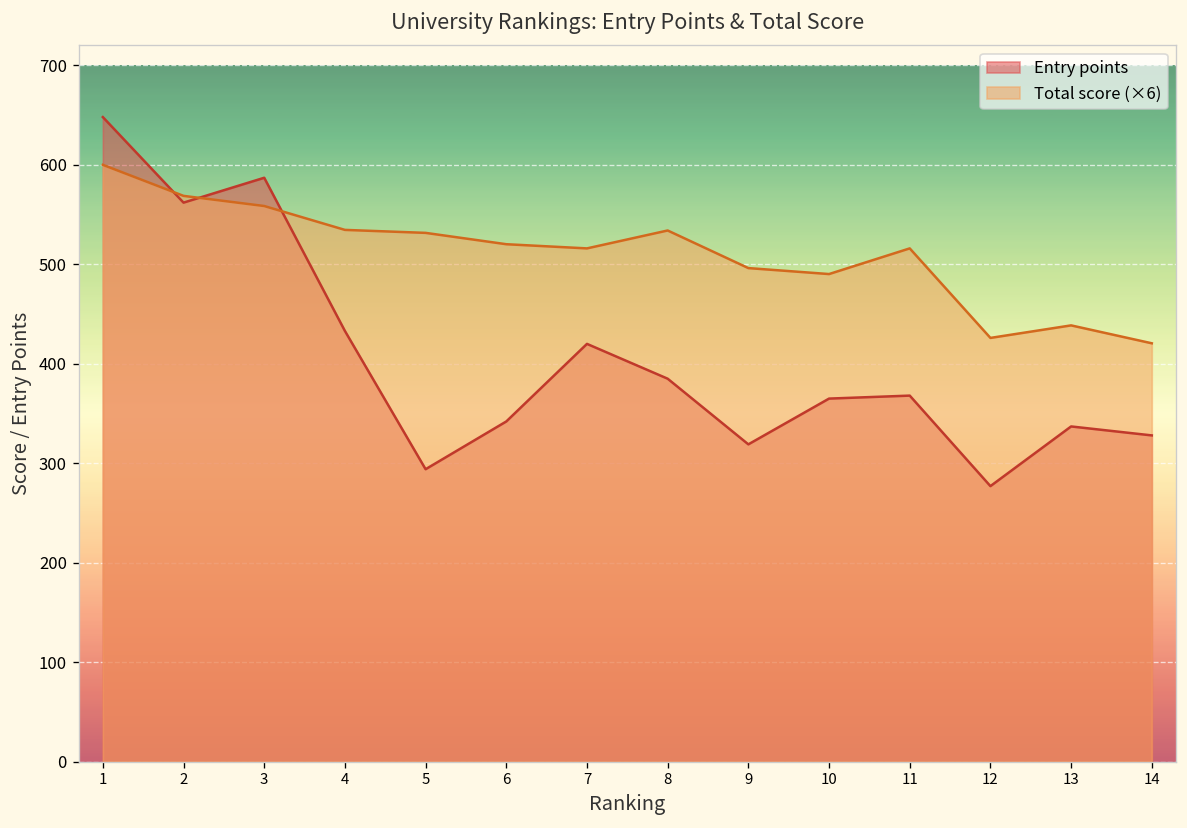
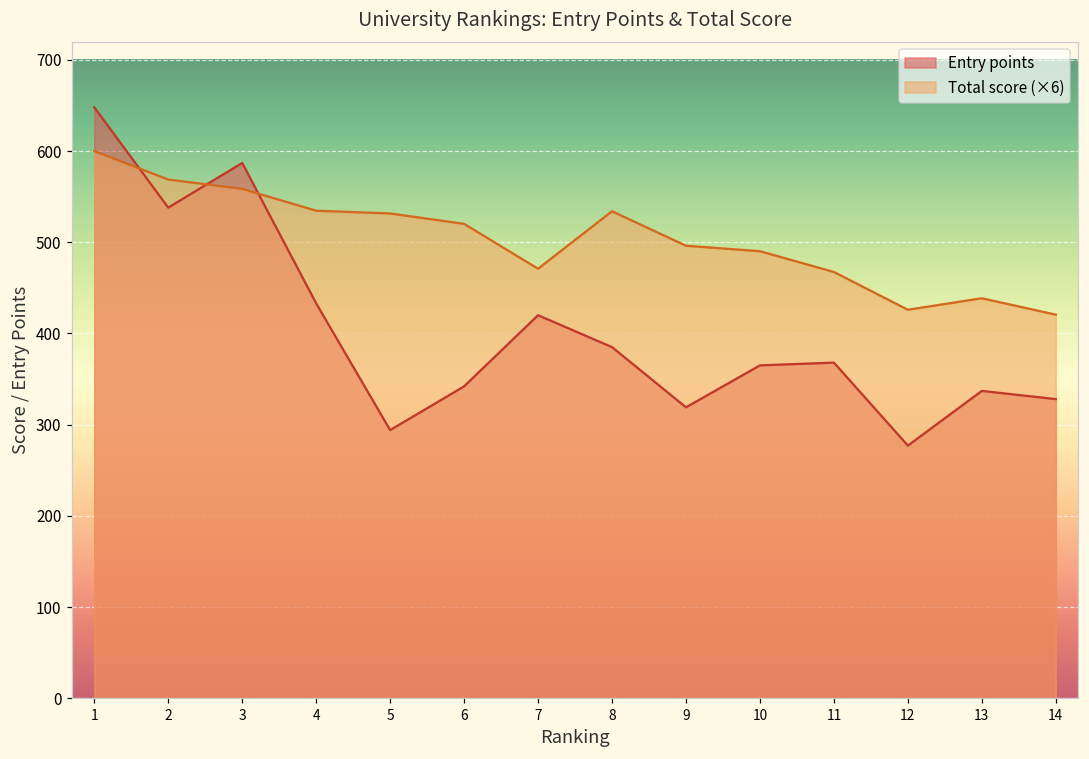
Entry points, 2: 560 -> 540
Total score (×6), 7: 520 -> 470
Total score (×6), 11: 520 -> 470
